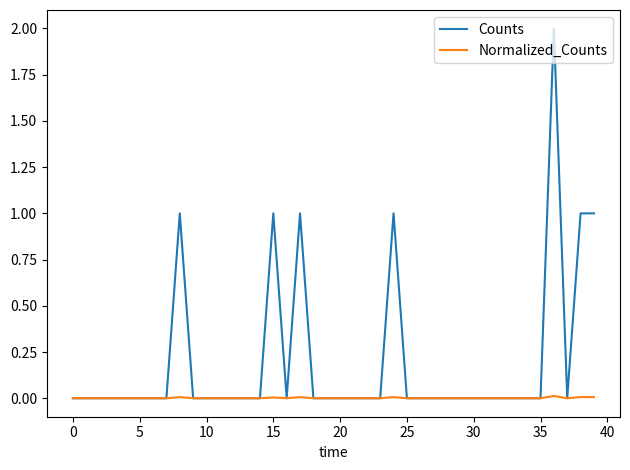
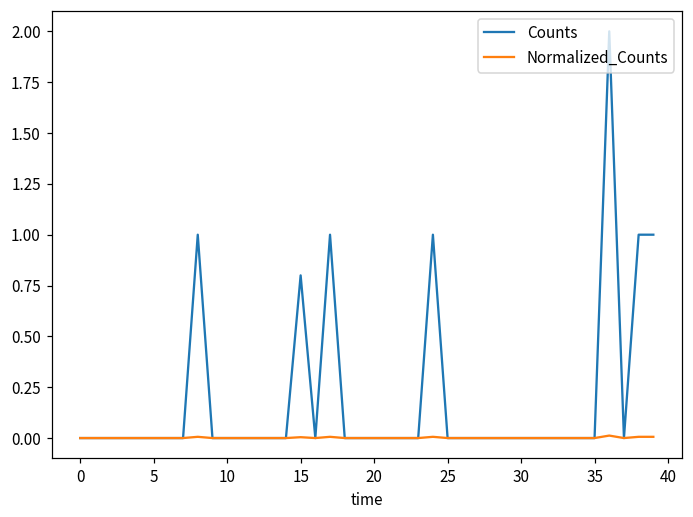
Counts, 15: 1.0 -> 0.8
